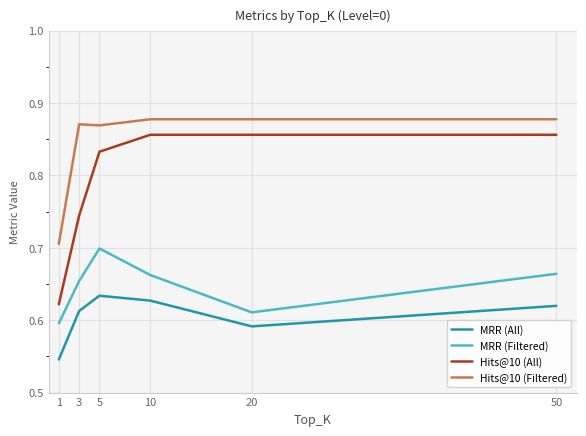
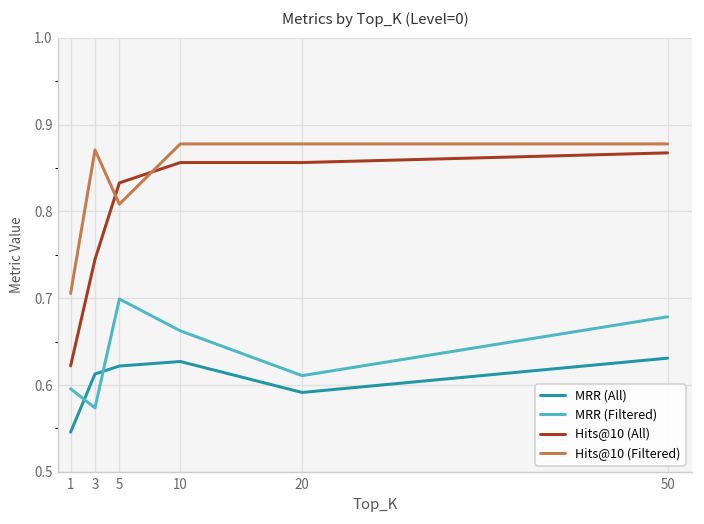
MRR (Filtered), 3: 0.65 -> 0.57
MRR (All), 5: 0.63 -> 0.62
Hits@10 (Filtered), 5: 0.87 -> 0.81
MRR (All), 50: 0.62 -> 0.63
MRR (Filtered), 50: 0.66 -> 0.68
Hits@10 (All), 50: 0.86 -> 0.87
